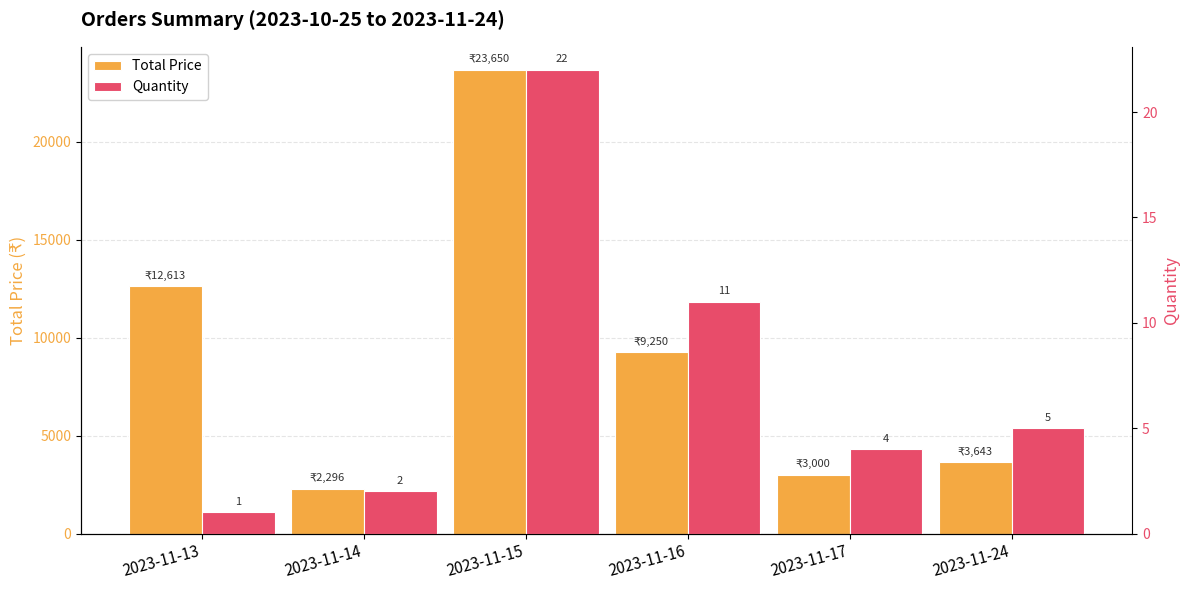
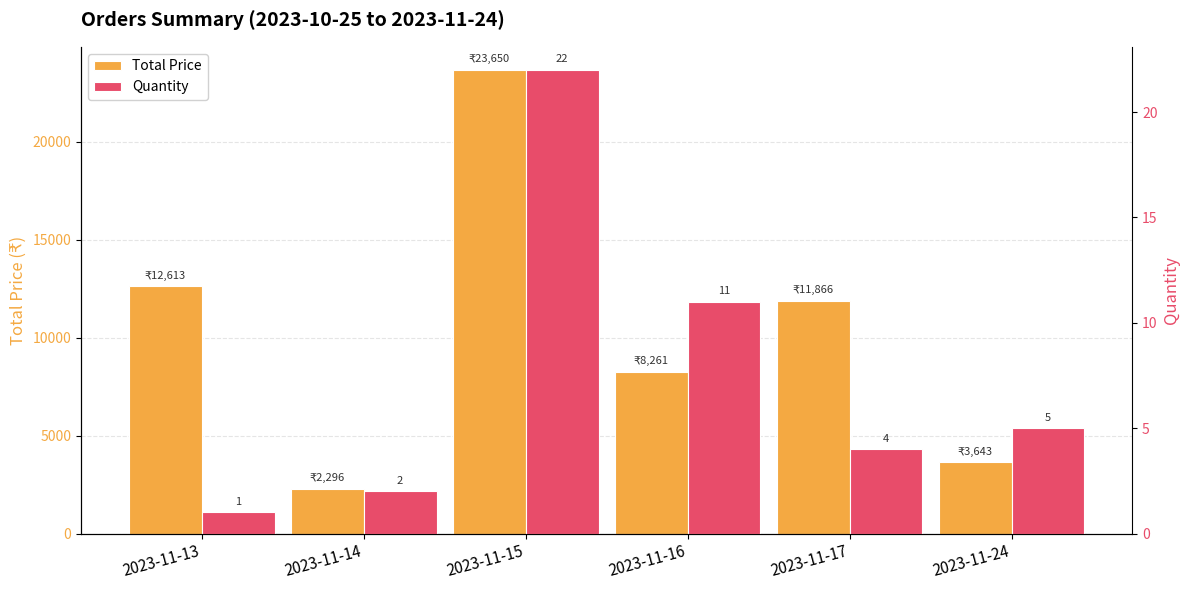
Total Price, 2023-11-16: 9,250 -> 8,261
Total Price, 2023-11-17: 3,000 -> 11,866
